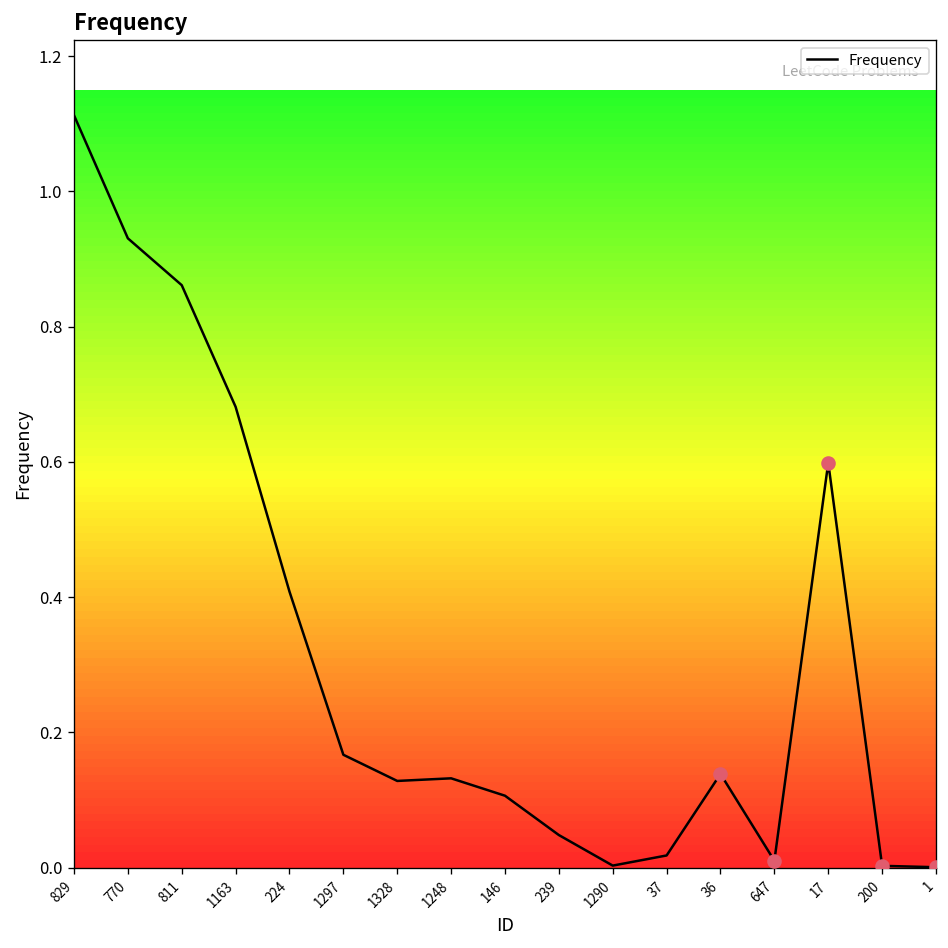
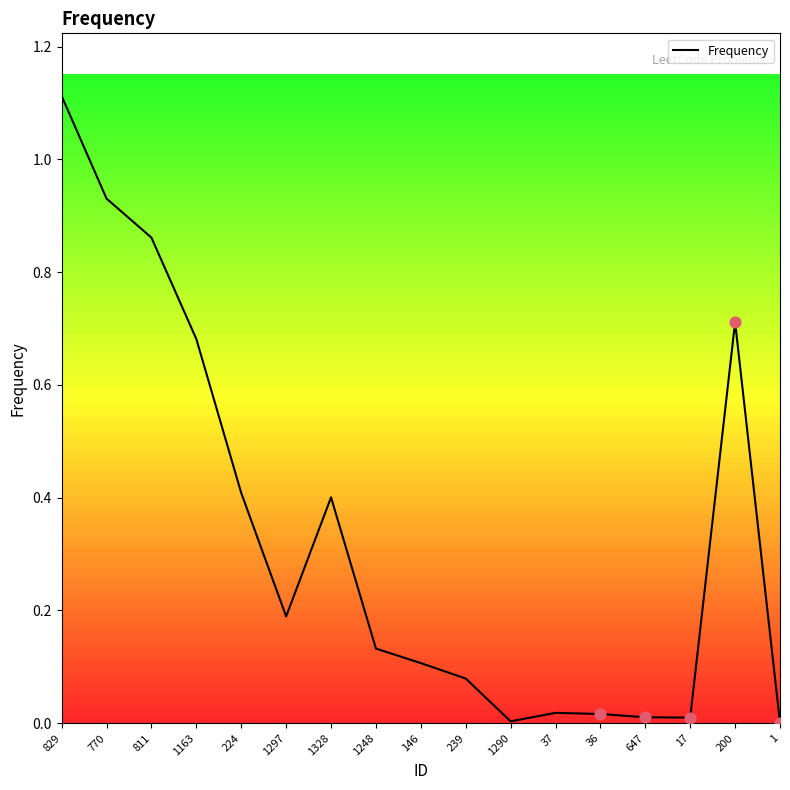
Frequency, 1297: 0.17 -> 0.19
Frequency, 1328: 0.13 -> 0.40
Frequency, 239: 0.05 -> 0.08
Frequency, 36: 0.14 -> 0.02
Frequency, 17: 0.60 -> 0.01
Frequency, 200: 0.00 -> 0.71
